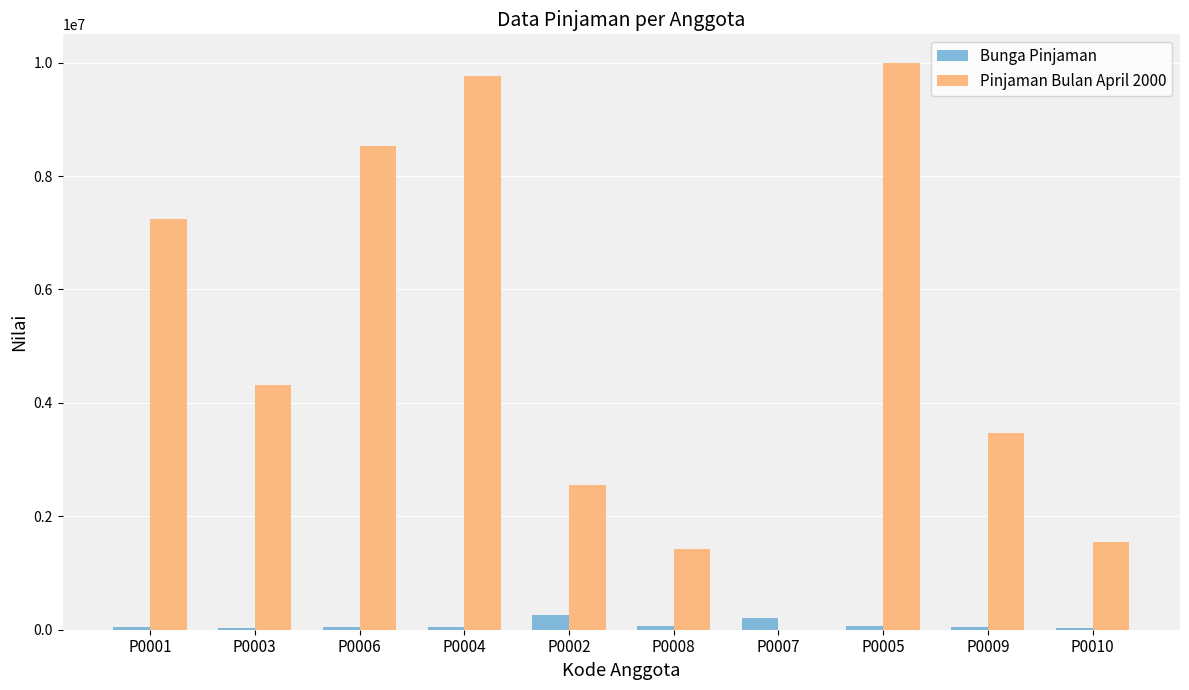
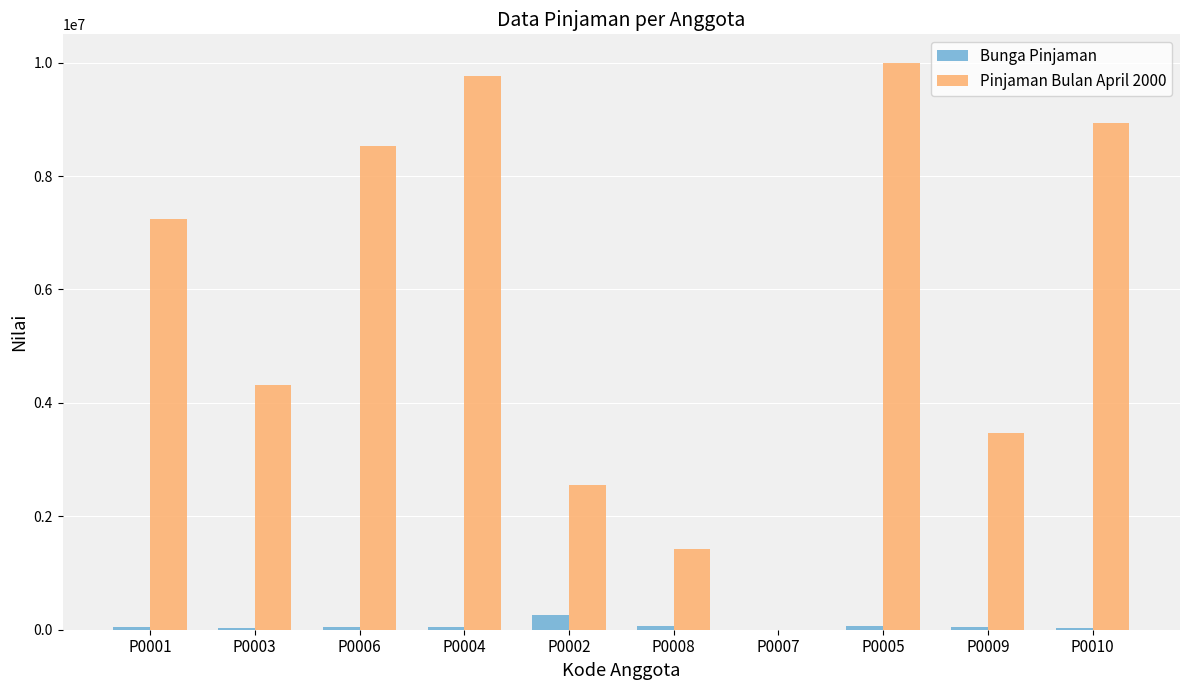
Bunga Pinjaman, P0007: 200000 -> 0
Pinjaman Bulan April 2000, P0010: 1500000 -> 8900000
